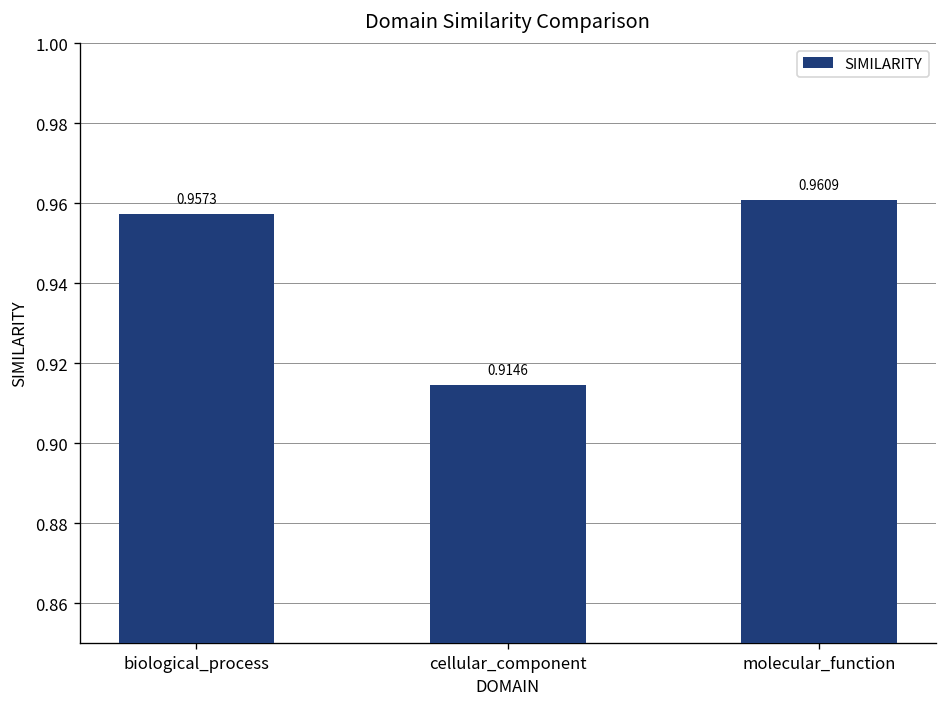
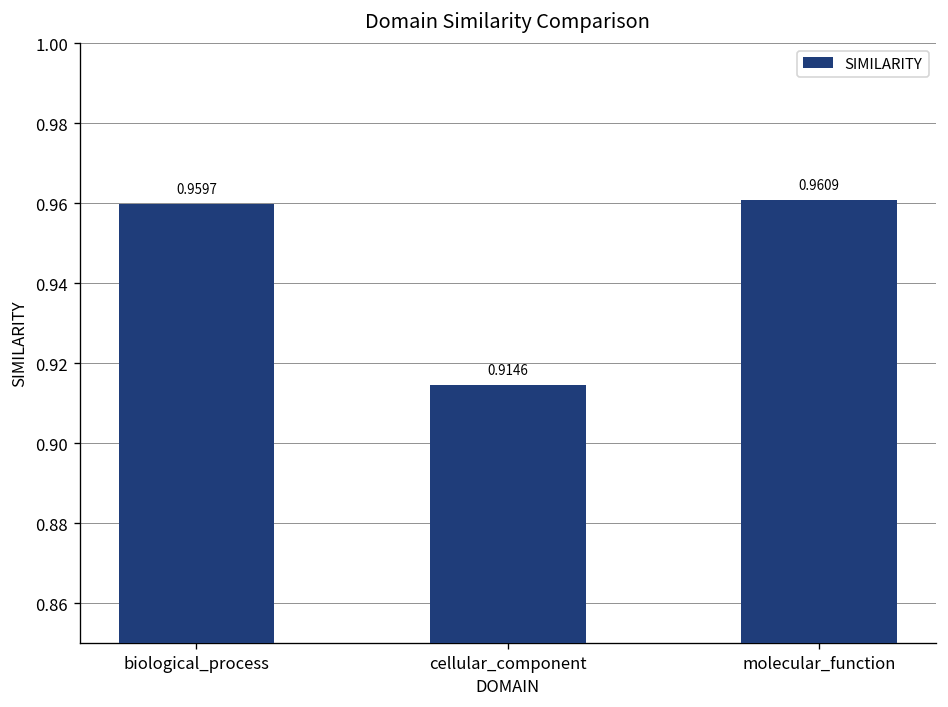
biological_process: 0.9573 -> 0.9597
